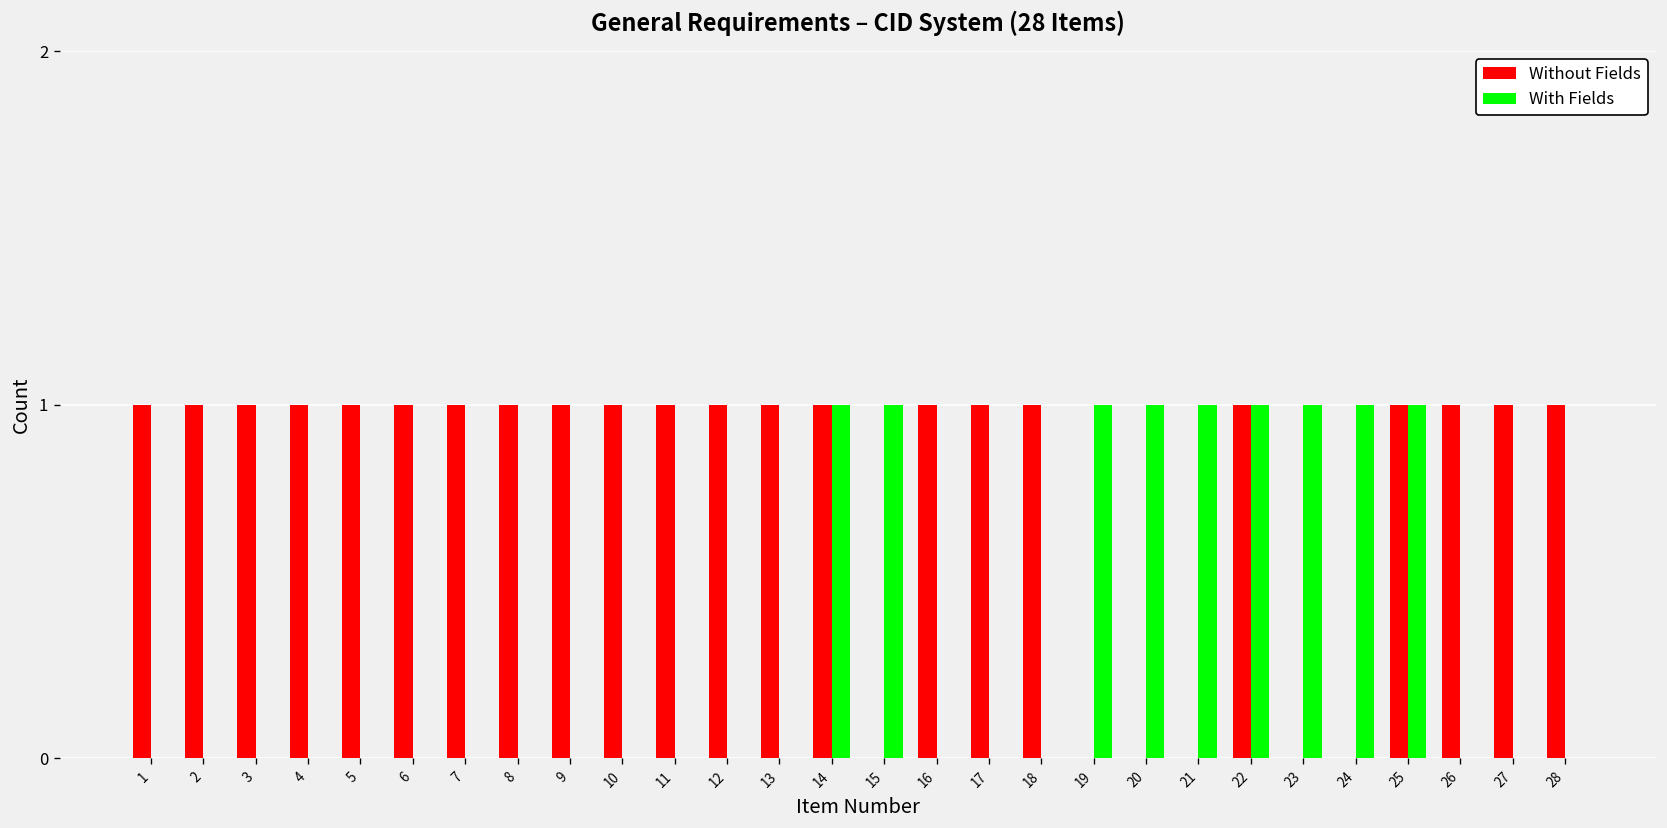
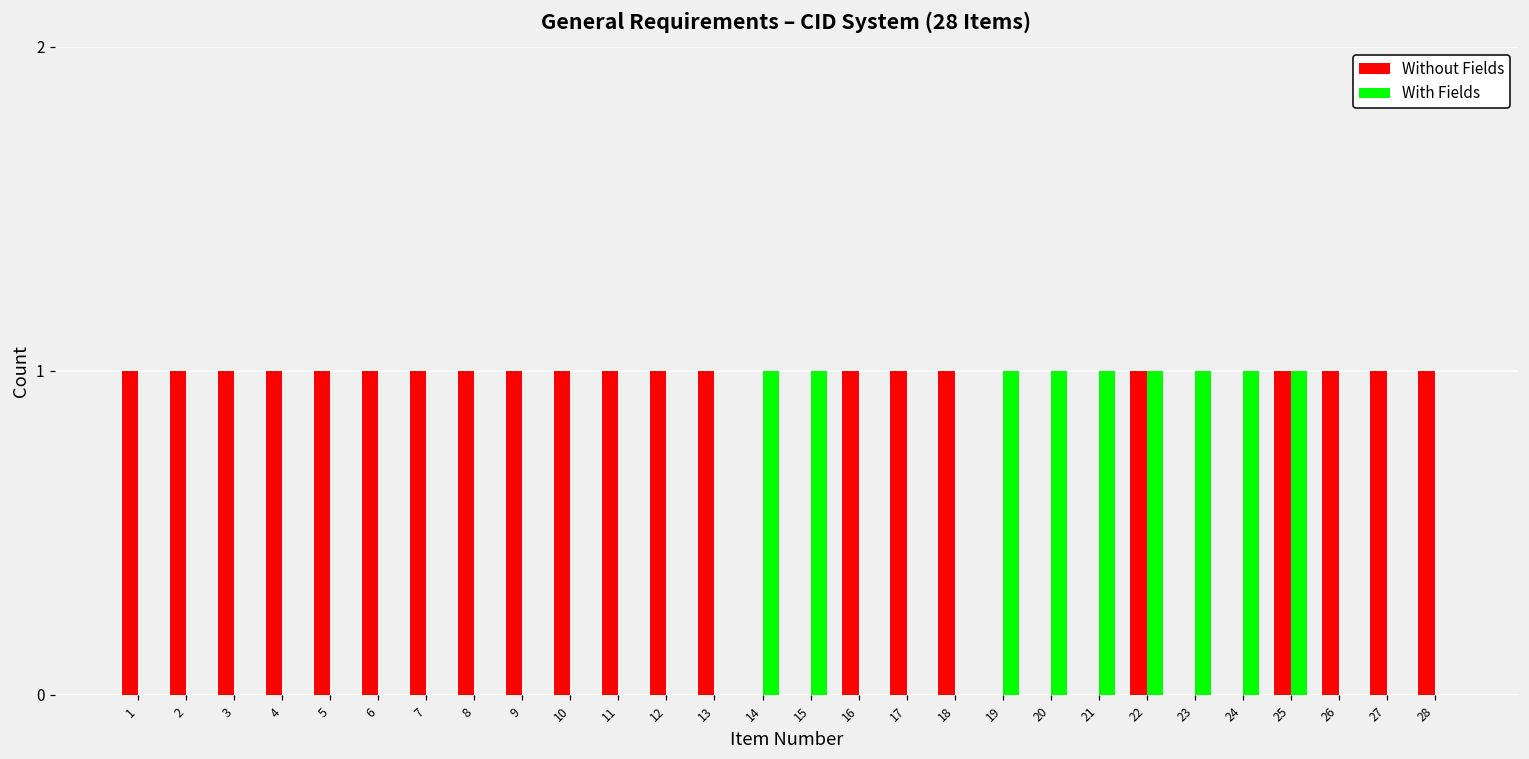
Without Fields, 14: 1 -> 0
